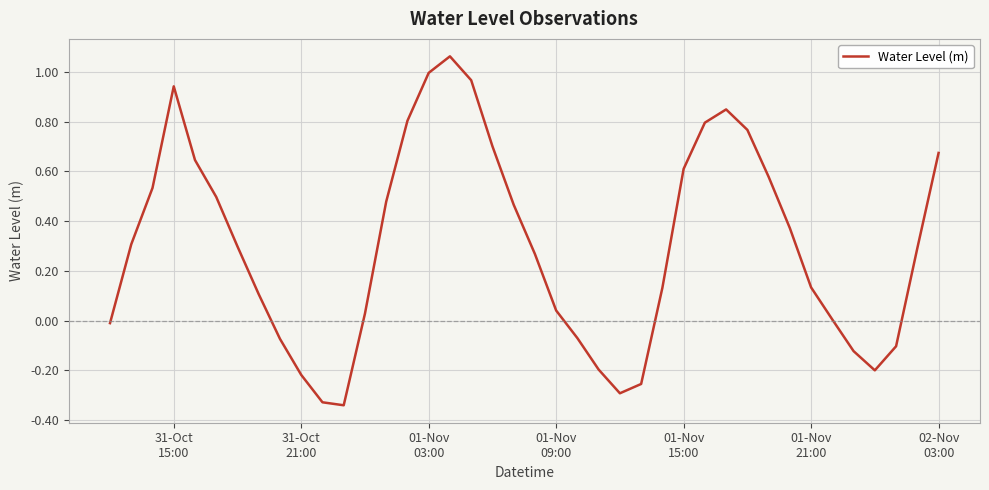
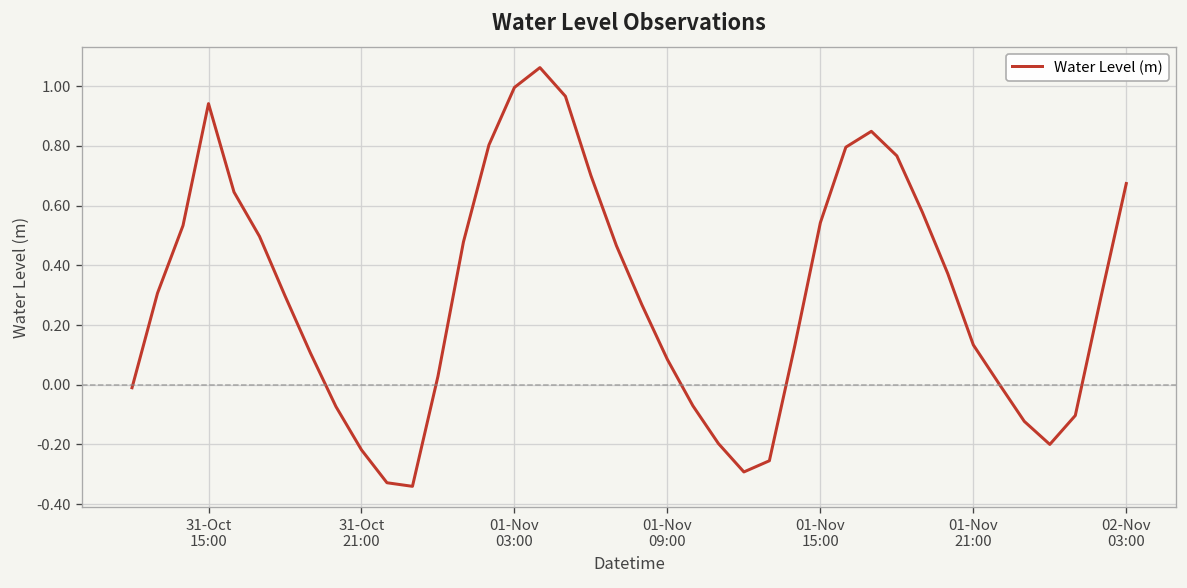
01-Nov 09:00: 0.04 -> 0.08
01-Nov 15:00: 0.61 -> 0.54
